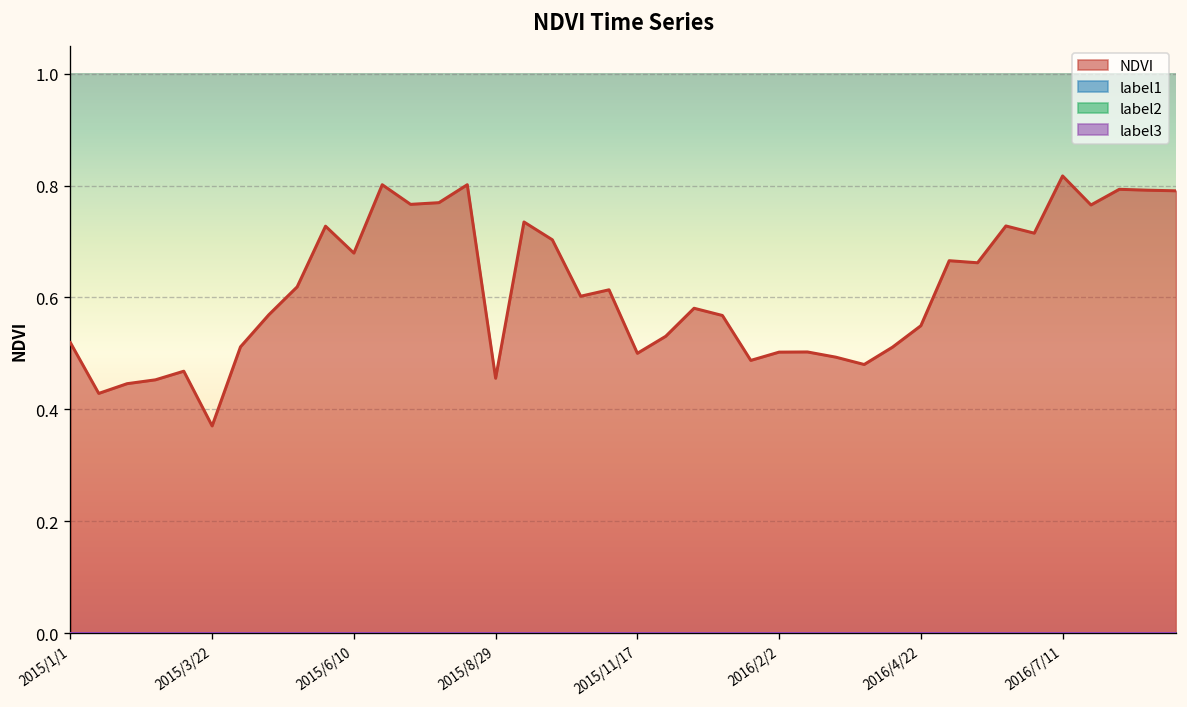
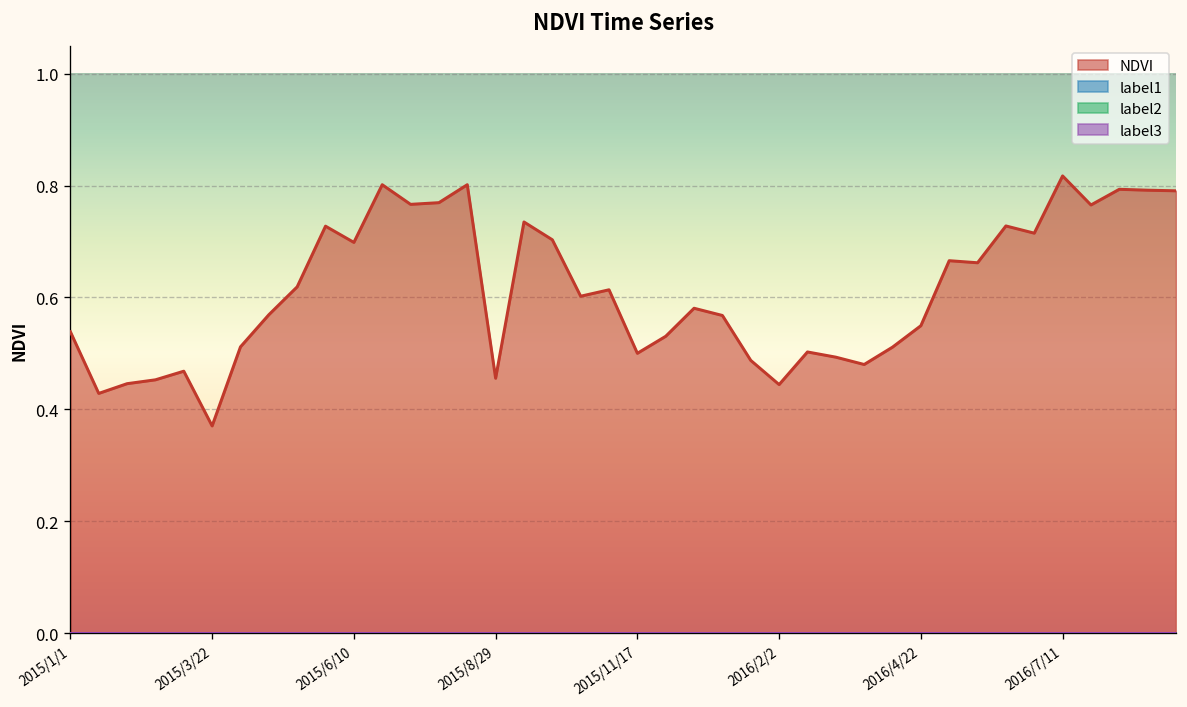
NDVI, 2015/1/1: 0.52 -> 0.54
NDVI, 2015/6/10: 0.68 -> 0.70
NDVI, 2016/2/2: 0.50 -> 0.44
